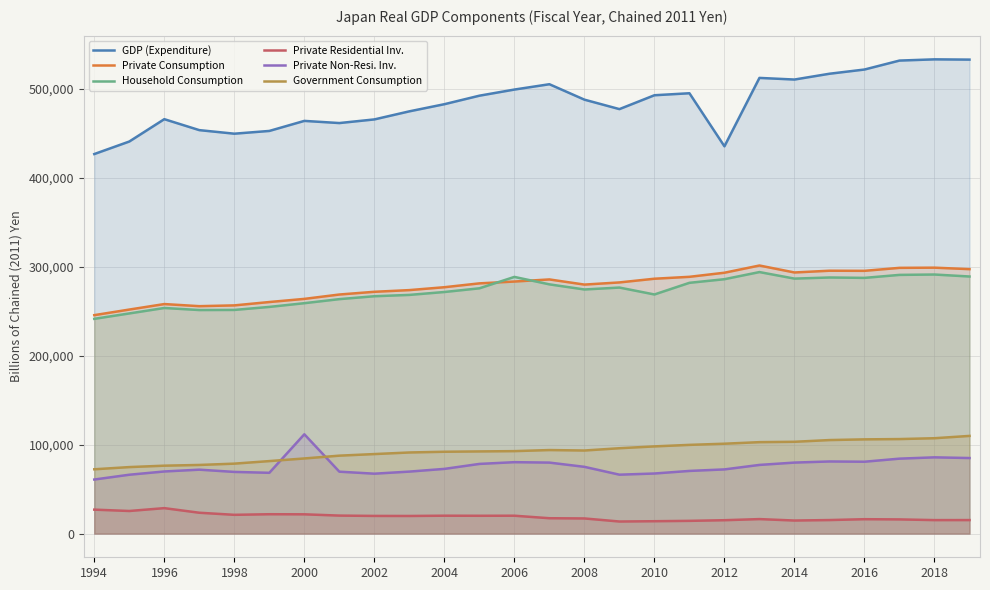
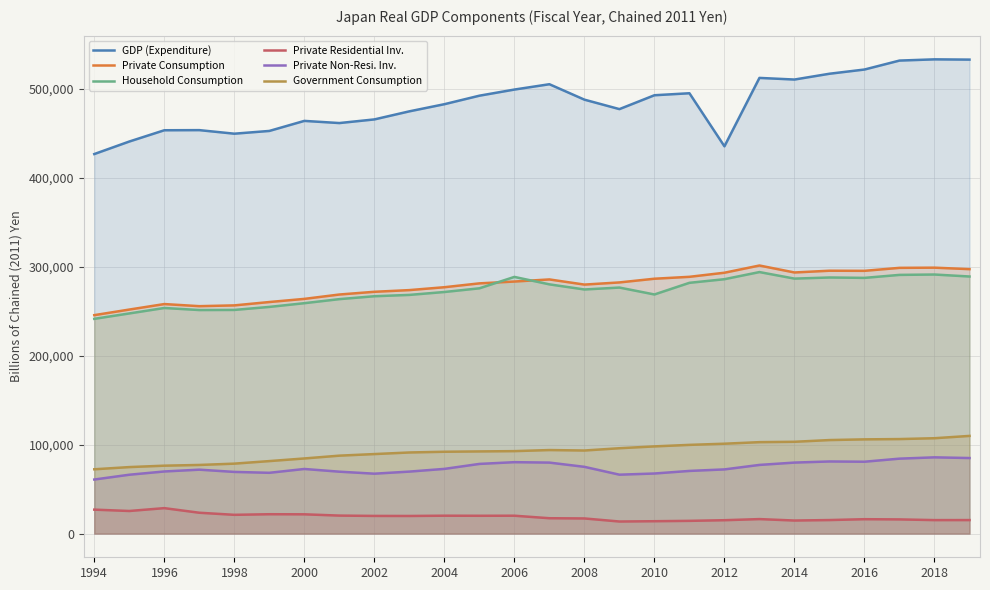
GDP (Expenditure), 1996: 470,000 -> 450,000
Private Non-Resi. Inv., 2000: 110,000 -> 70,000
